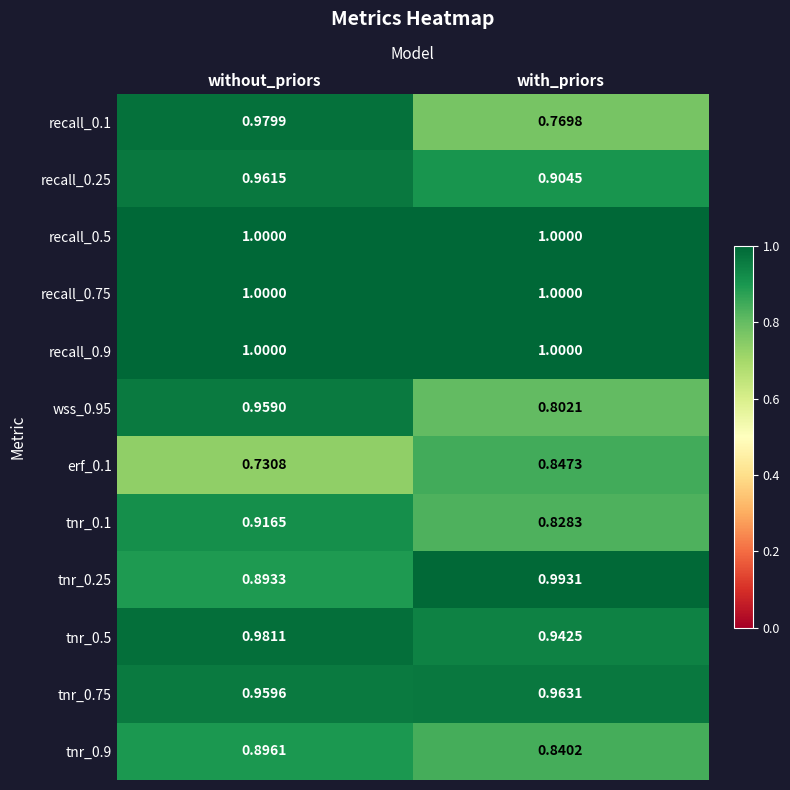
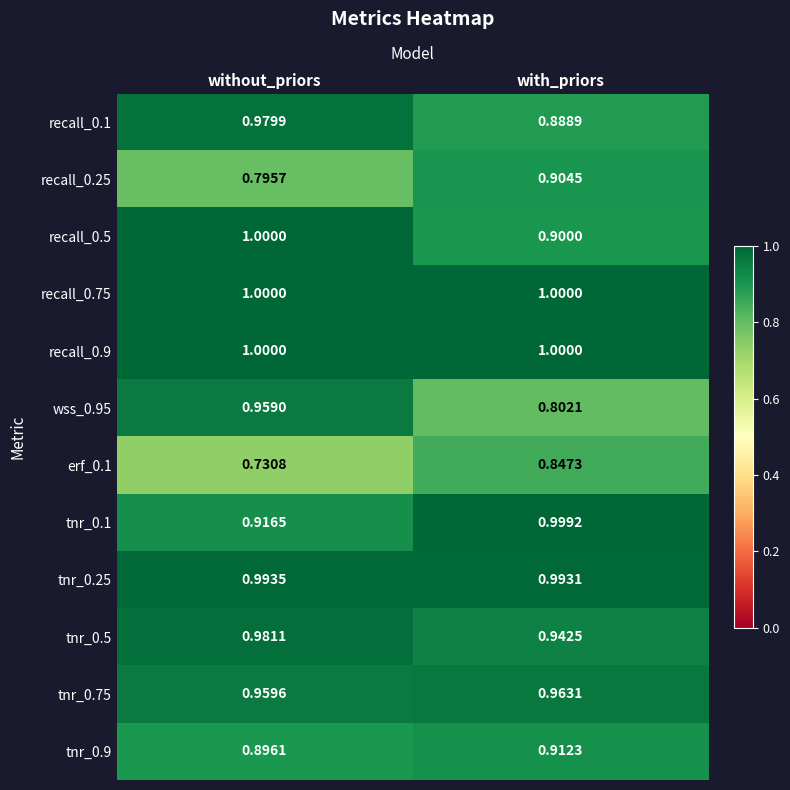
recall_0.1, with_priors: 0.7698 -> 0.8889
recall_0.25, without_priors: 0.9615 -> 0.7957
recall_0.5, with_priors: 1.0000 -> 0.9000
tnr_0.1, with_priors: 0.8283 -> 0.9992
tnr_0.25, without_priors: 0.8933 -> 0.9935
tnr_0.9, with_priors: 0.8402 -> 0.9123
